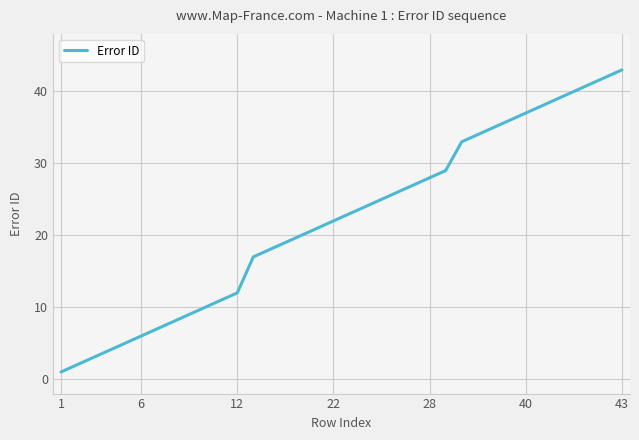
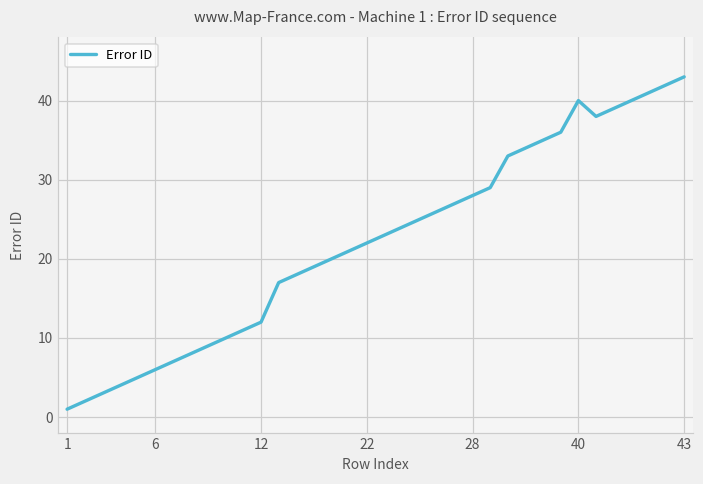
40: 37 -> 40
